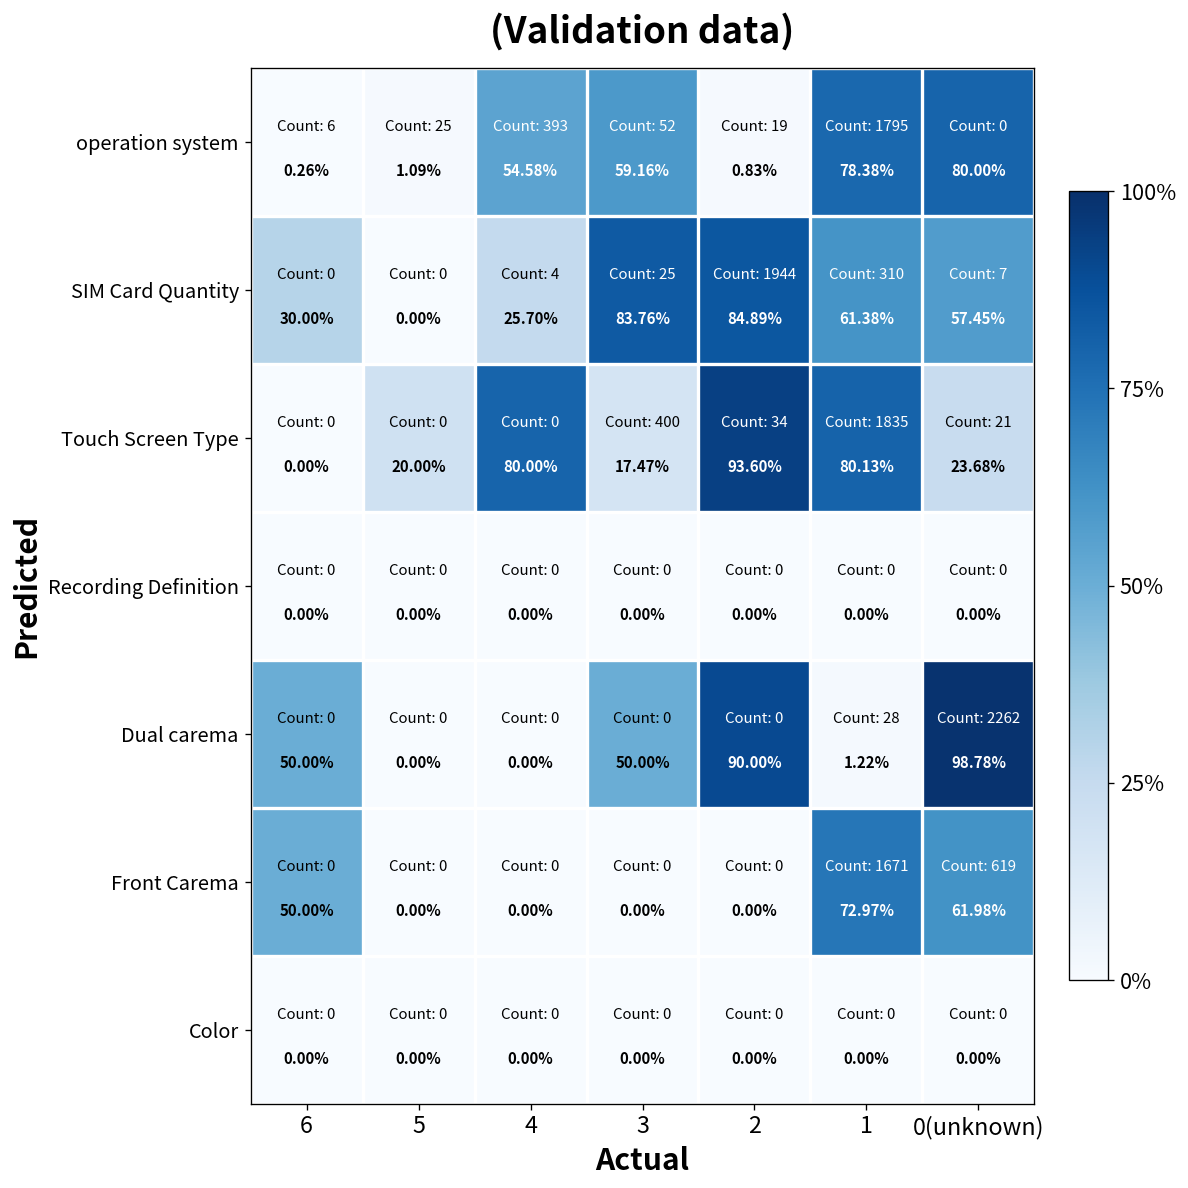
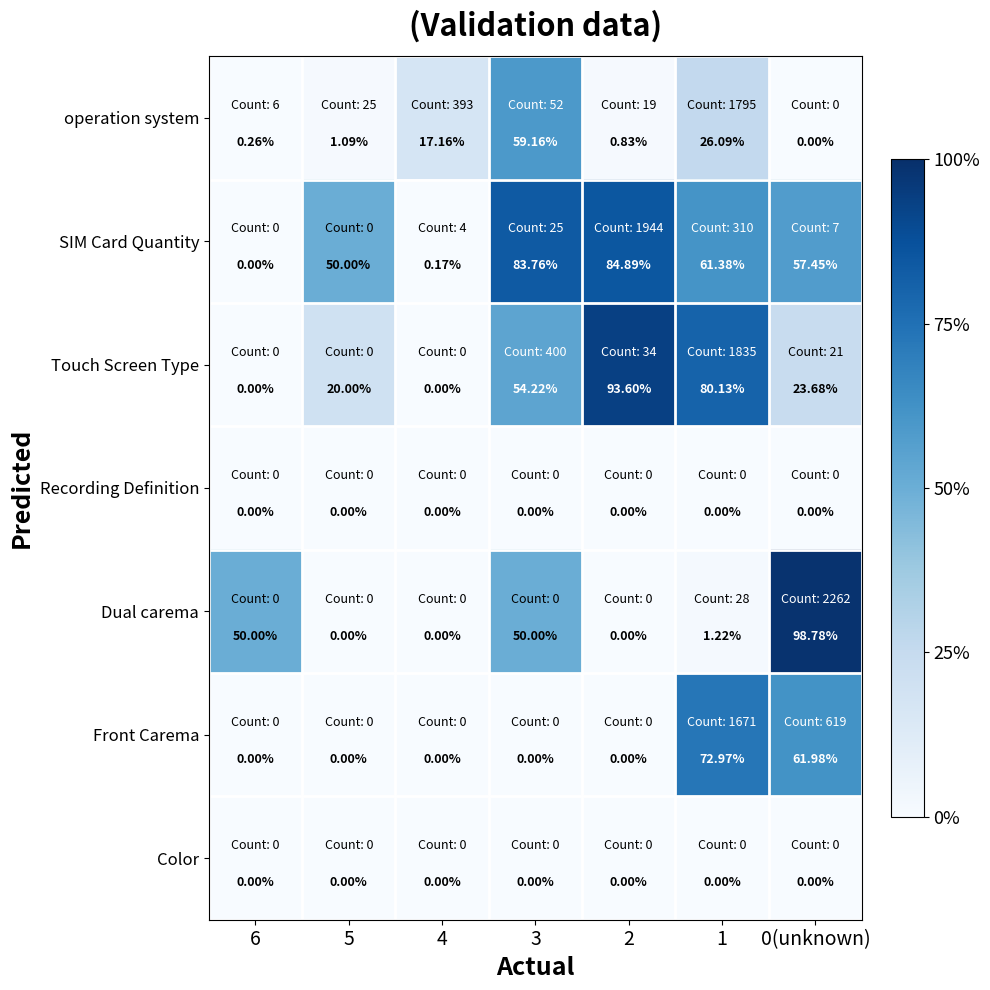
operation system, 4: 54.58% -> 17.16%
operation system, 1: 78.38% -> 26.09%
operation system, 0(unknown): 80.00% -> 0.00%
SIM Card Quantity, 6: 30.00% -> 0.00%
SIM Card Quantity, 5: 0.00% -> 50.00%
SIM Card Quantity, 4: 25.70% -> 0.17%
Touch Screen Type, 4: 80.00% -> 0.00%
Touch Screen Type, 3: 17.47% -> 54.22%
Dual carema, 2: 90.00% -> 0.00%
Front Carema, 6: 50.00% -> 0.00%
